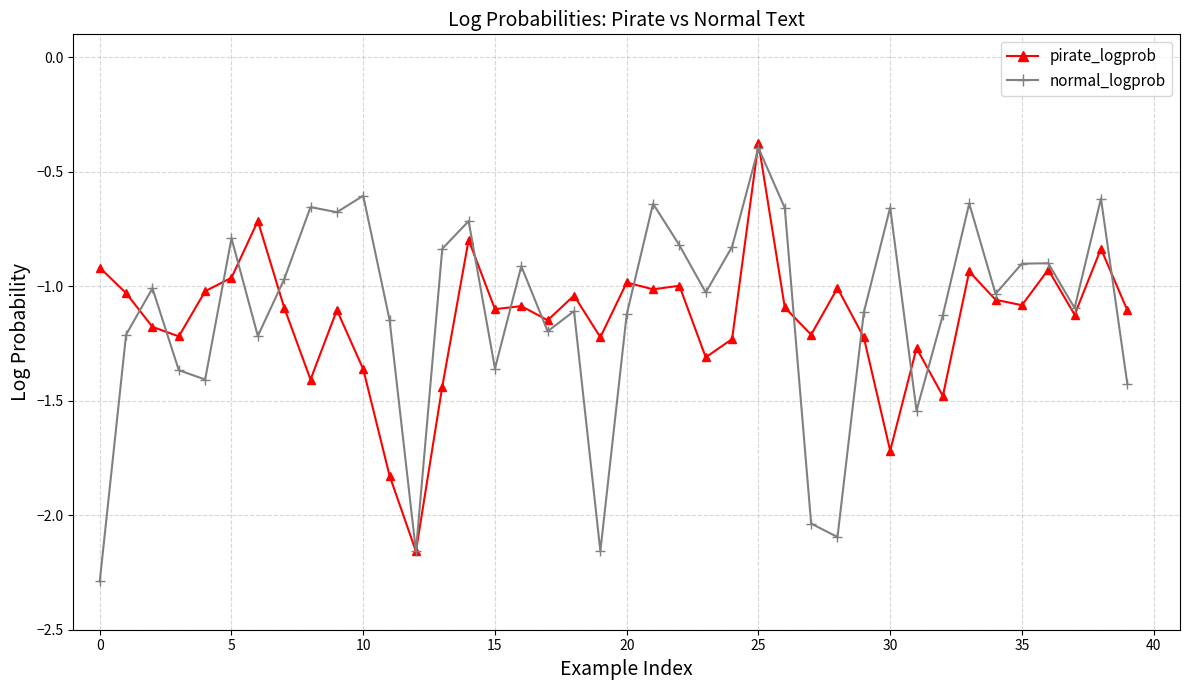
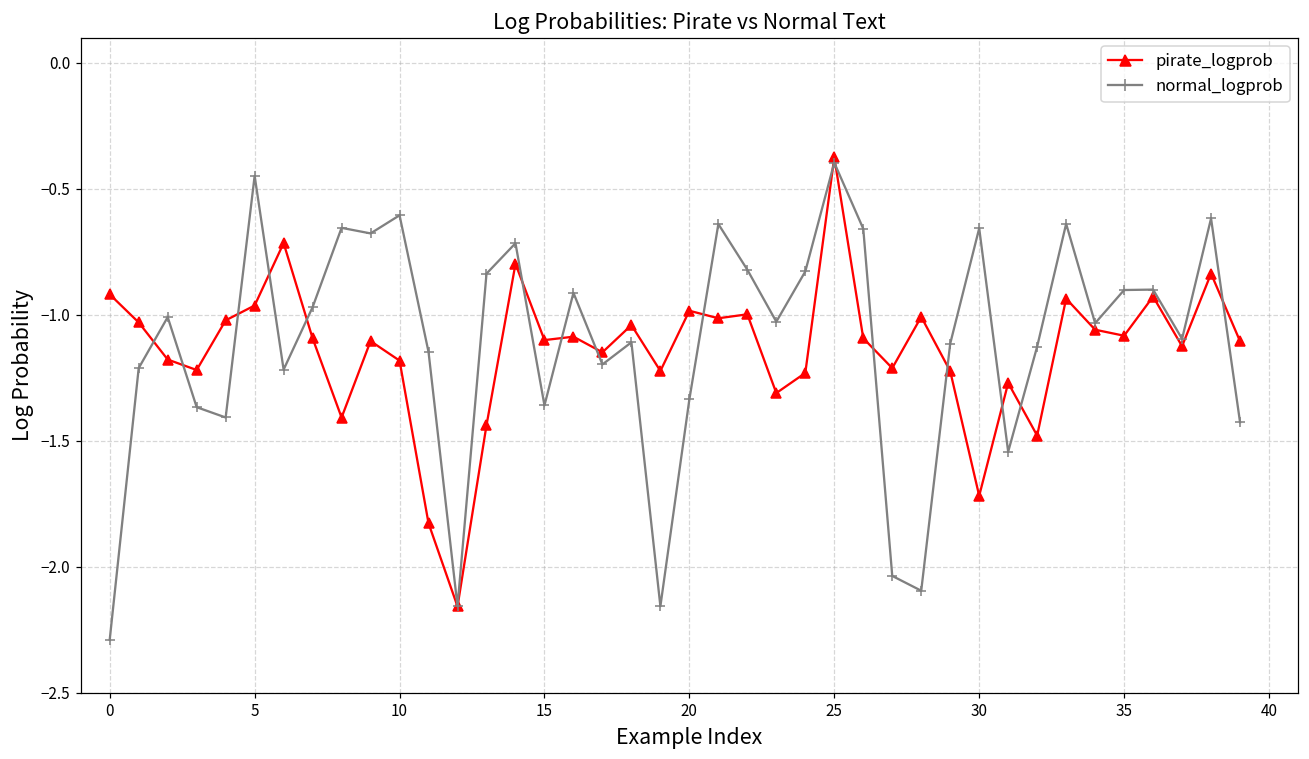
normal_logprob, 5: -0.79 -> -0.45
pirate_logprob, 10: -1.36 -> -1.18
normal_logprob, 20: -1.12 -> -1.34
